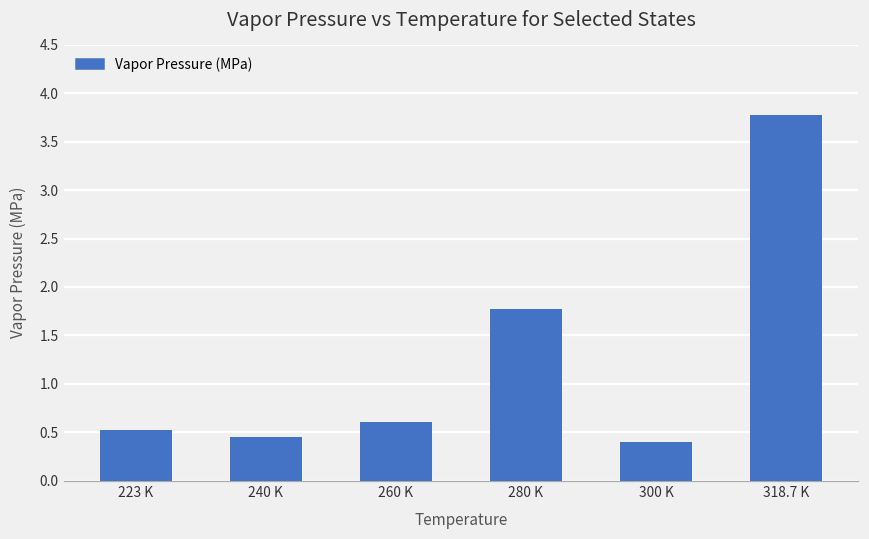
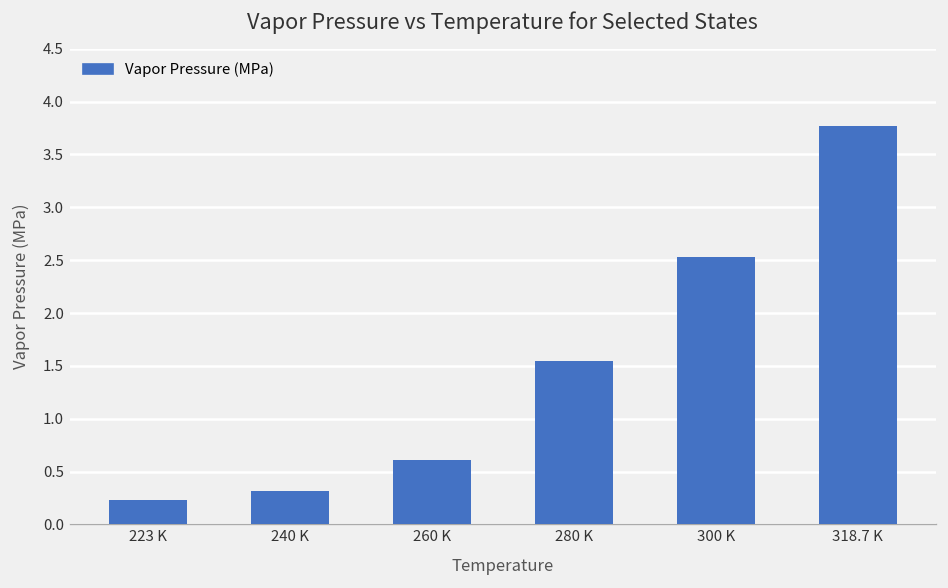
223 K: 0.5 -> 0.2
240 K: 0.5 -> 0.3
280 K: 1.8 -> 1.6
300 K: 0.4 -> 2.5
